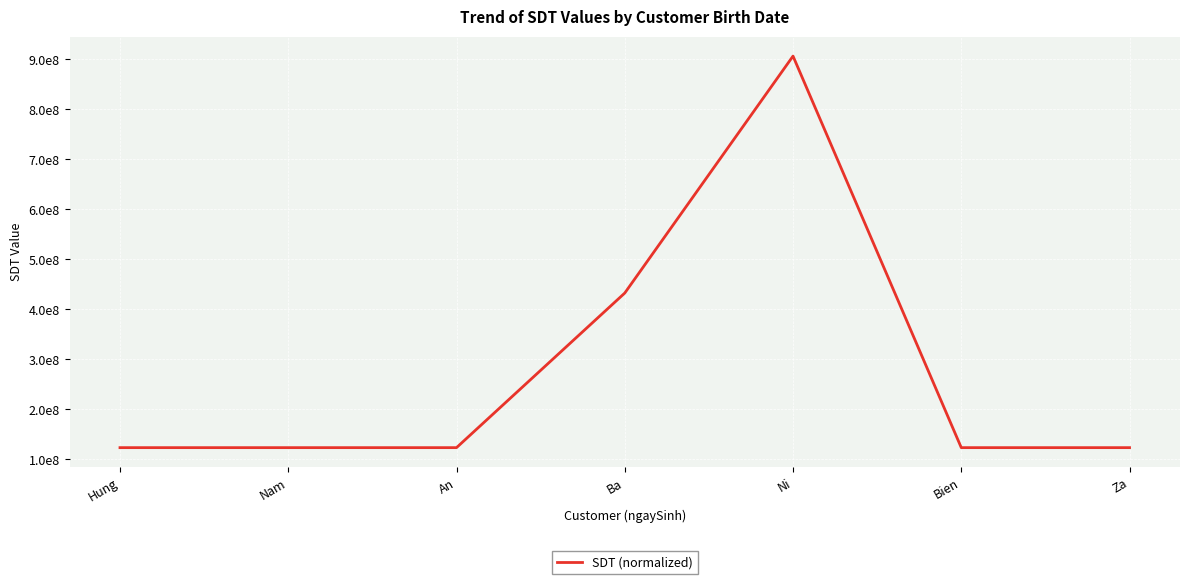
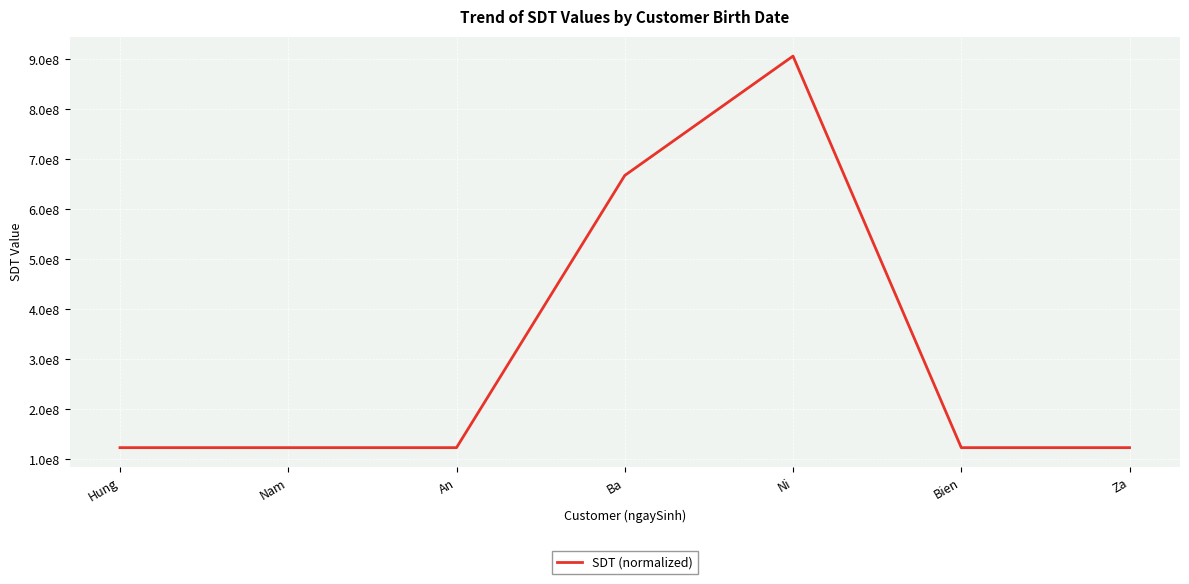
Ba: 430000000 -> 670000000
